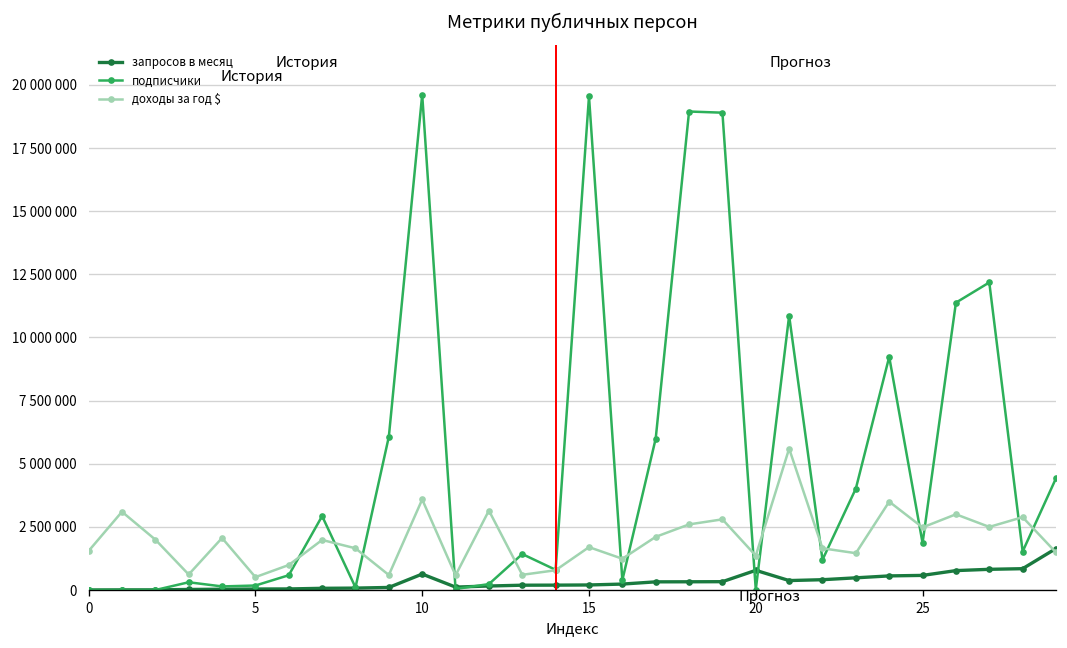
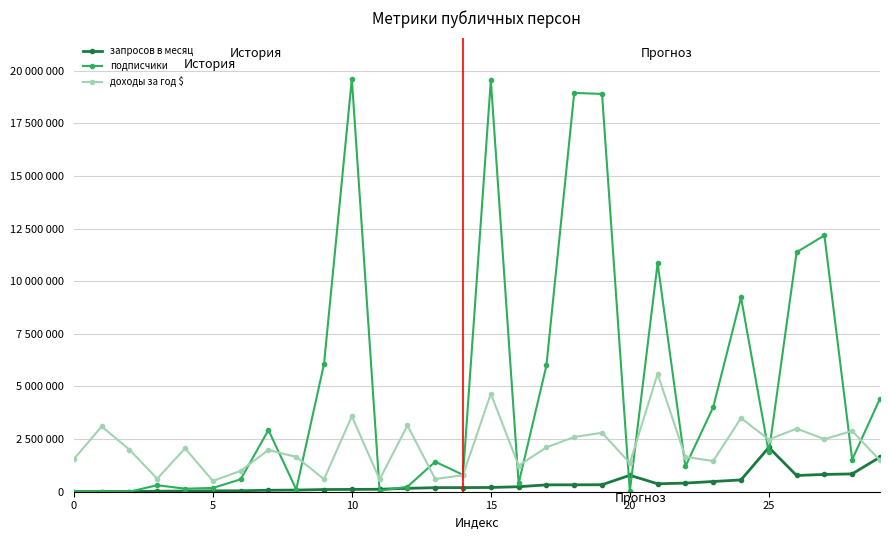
запросов в месяц, 10: 600000 -> 100000
доходы за год $, 15: 1700000 -> 4700000
запросов в месяц, 25: 600000 -> 2100000
